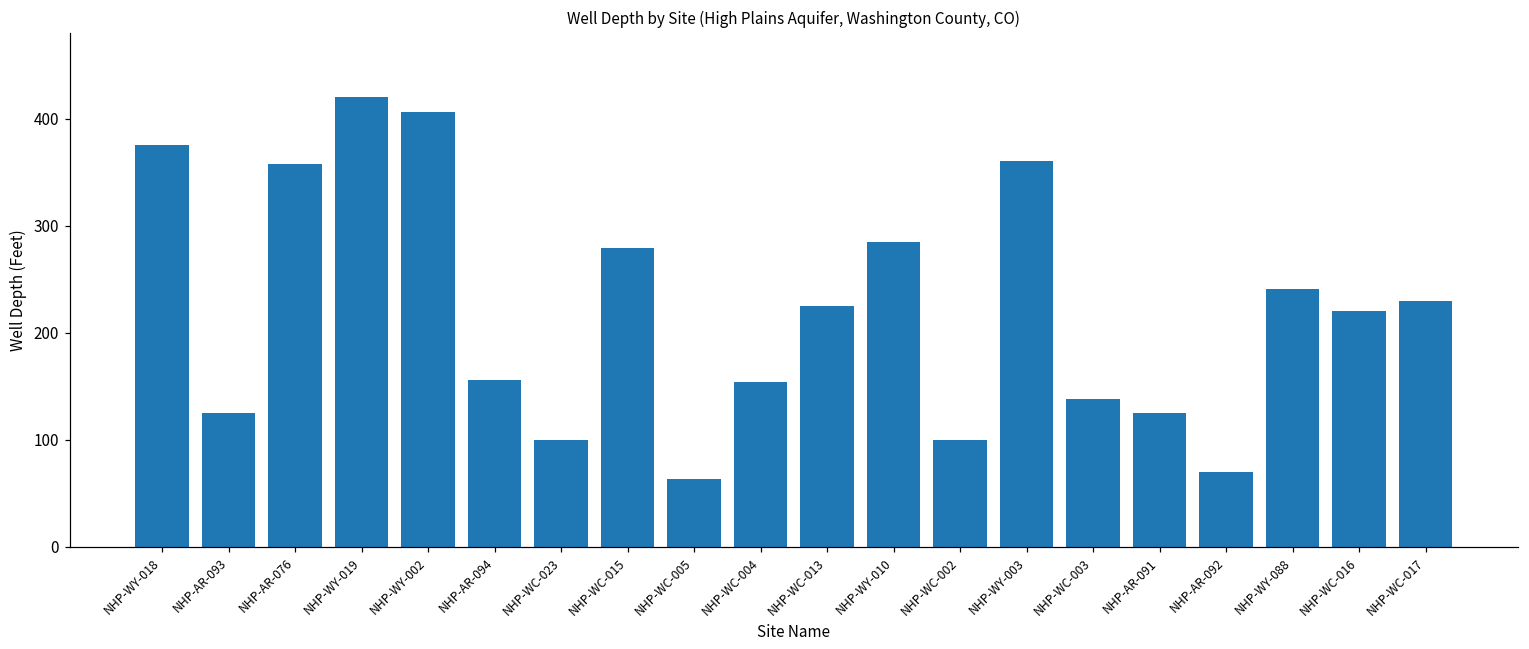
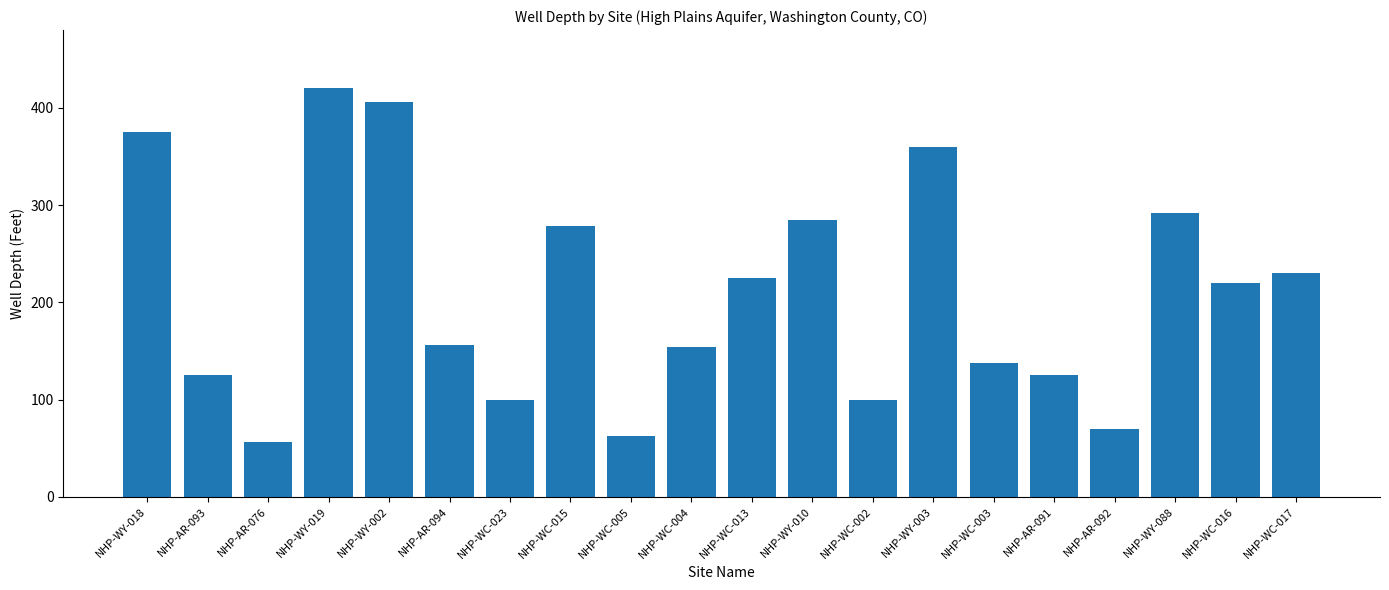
NHP-AR-076: 360 -> 60
NHP-WY-088: 240 -> 290
